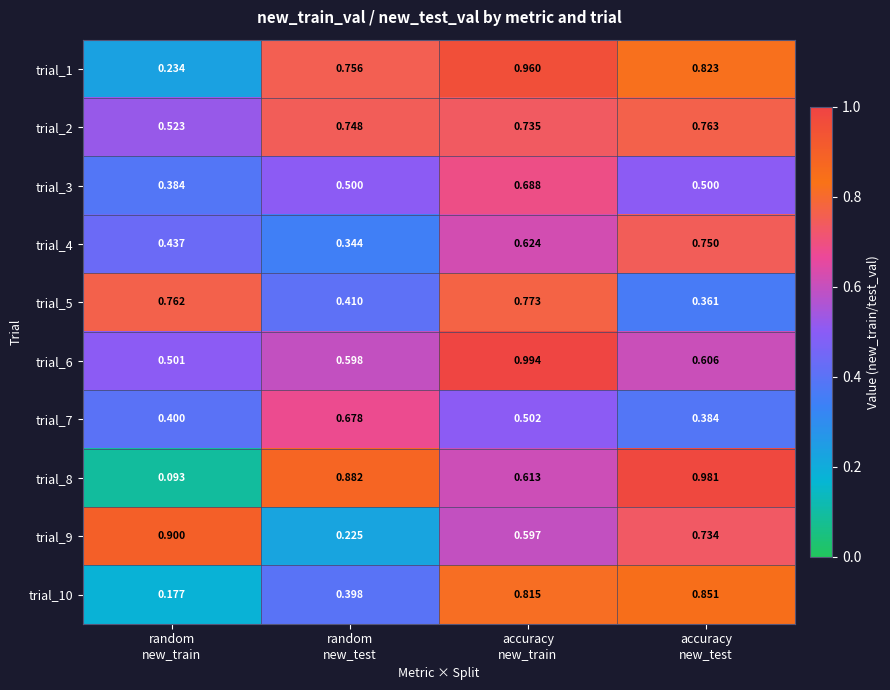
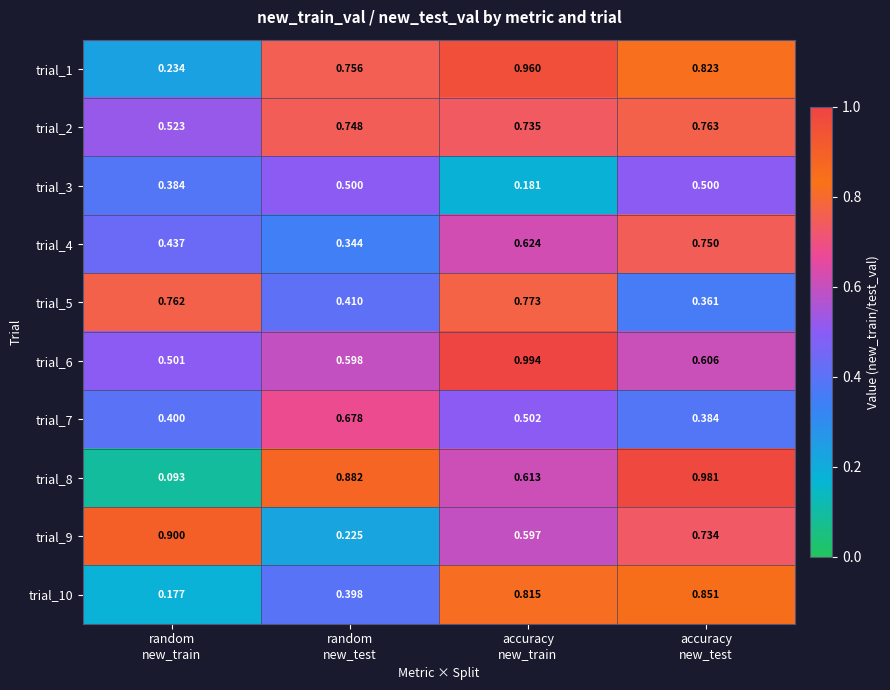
trial_3, accuracy new_train: 0.688 -> 0.181
